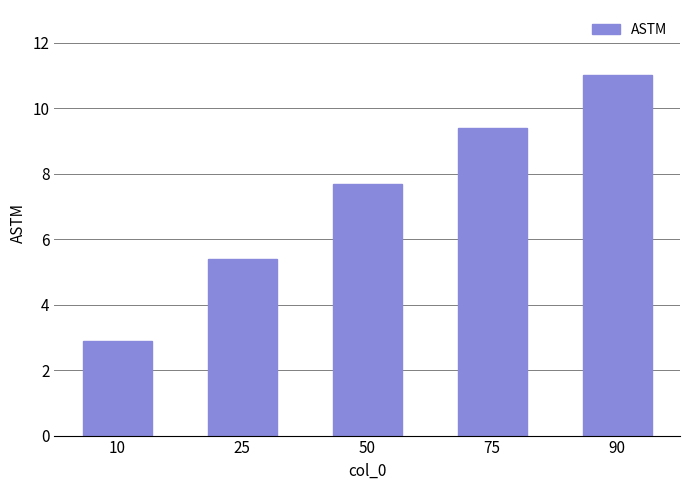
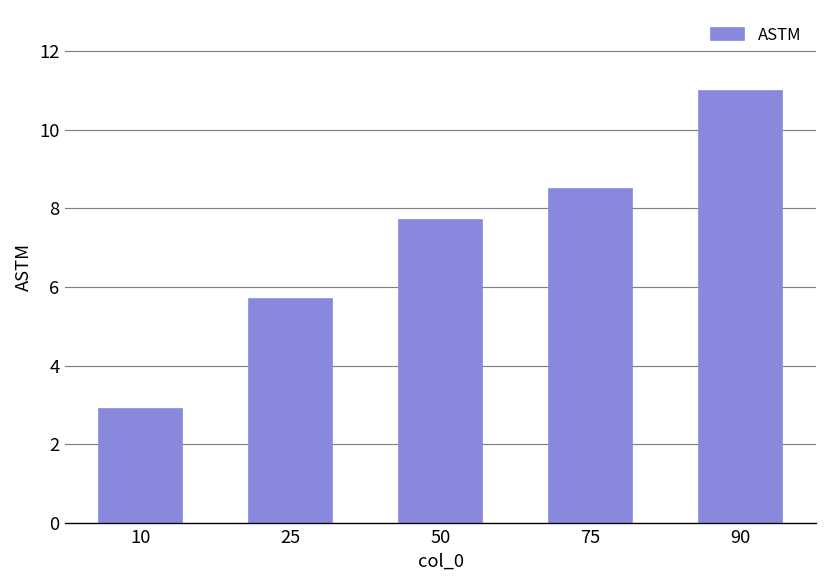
25: 5.4 -> 5.7
75: 9.4 -> 8.5
